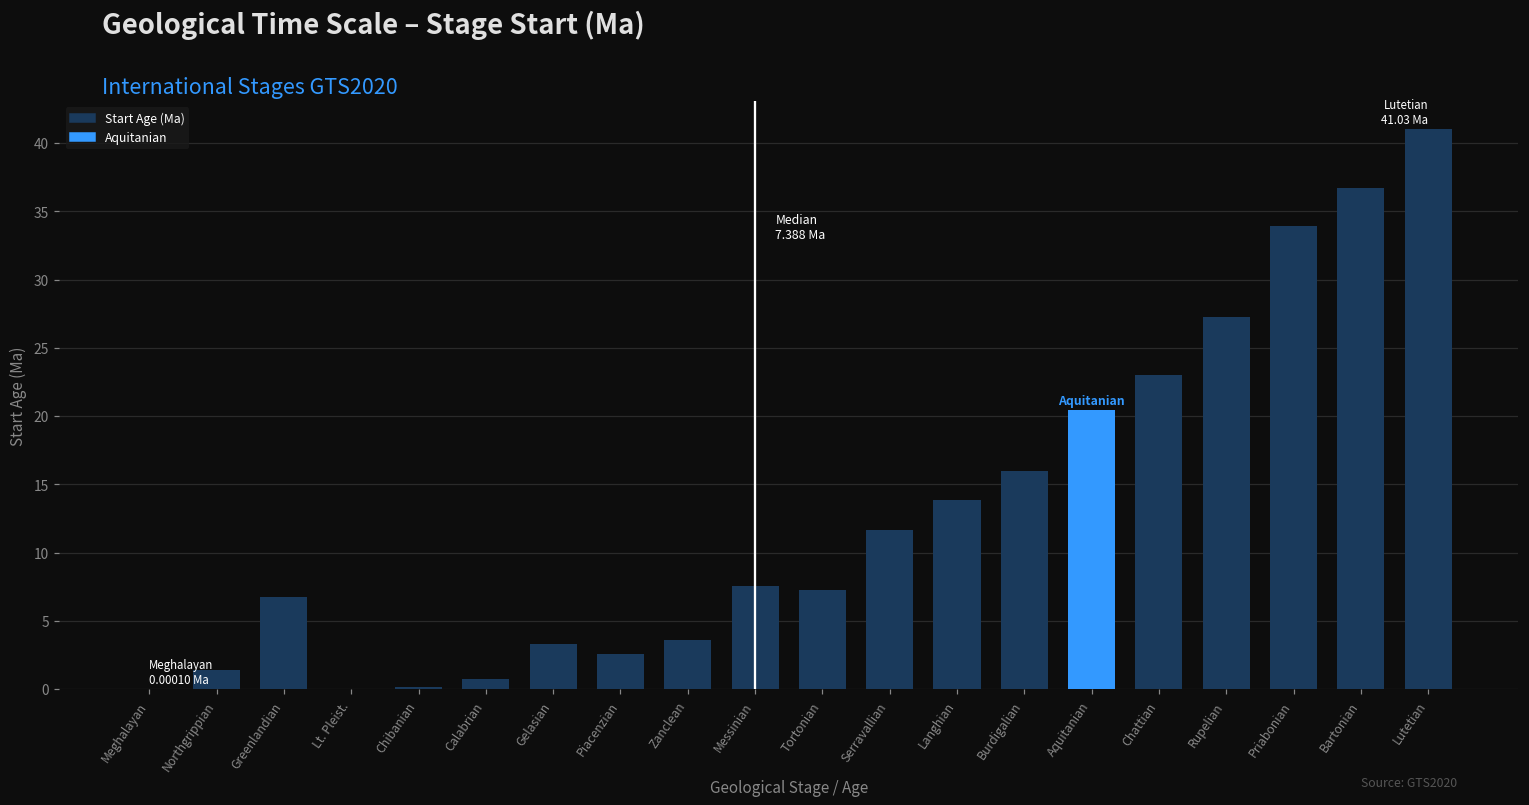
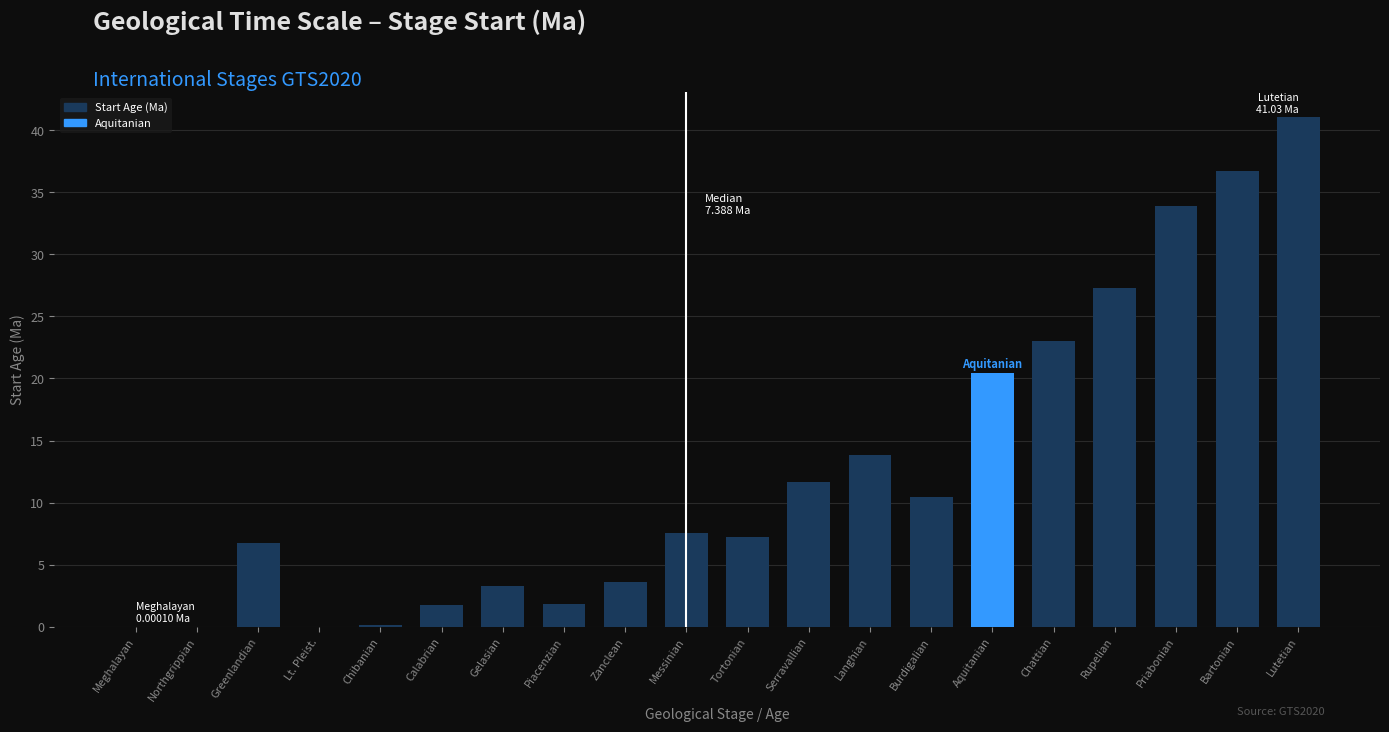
Northgrippian: 1.4 -> 0.0
Calabrian: 0.8 -> 1.8
Piacenzian: 2.6 -> 1.8
Burdigalian: 16.0 -> 10.4
